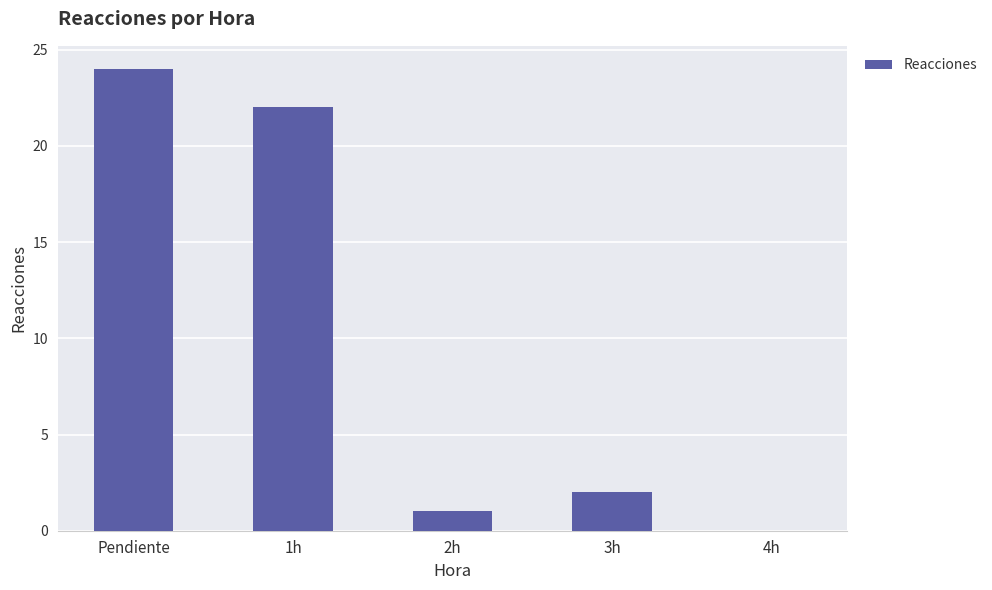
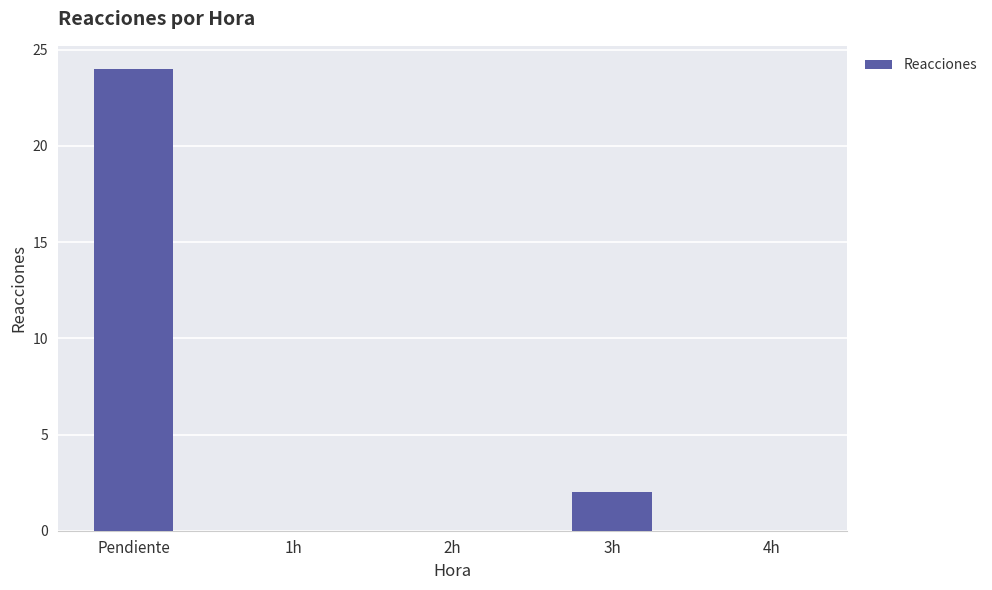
1h: 22 -> 0
2h: 1 -> 0
